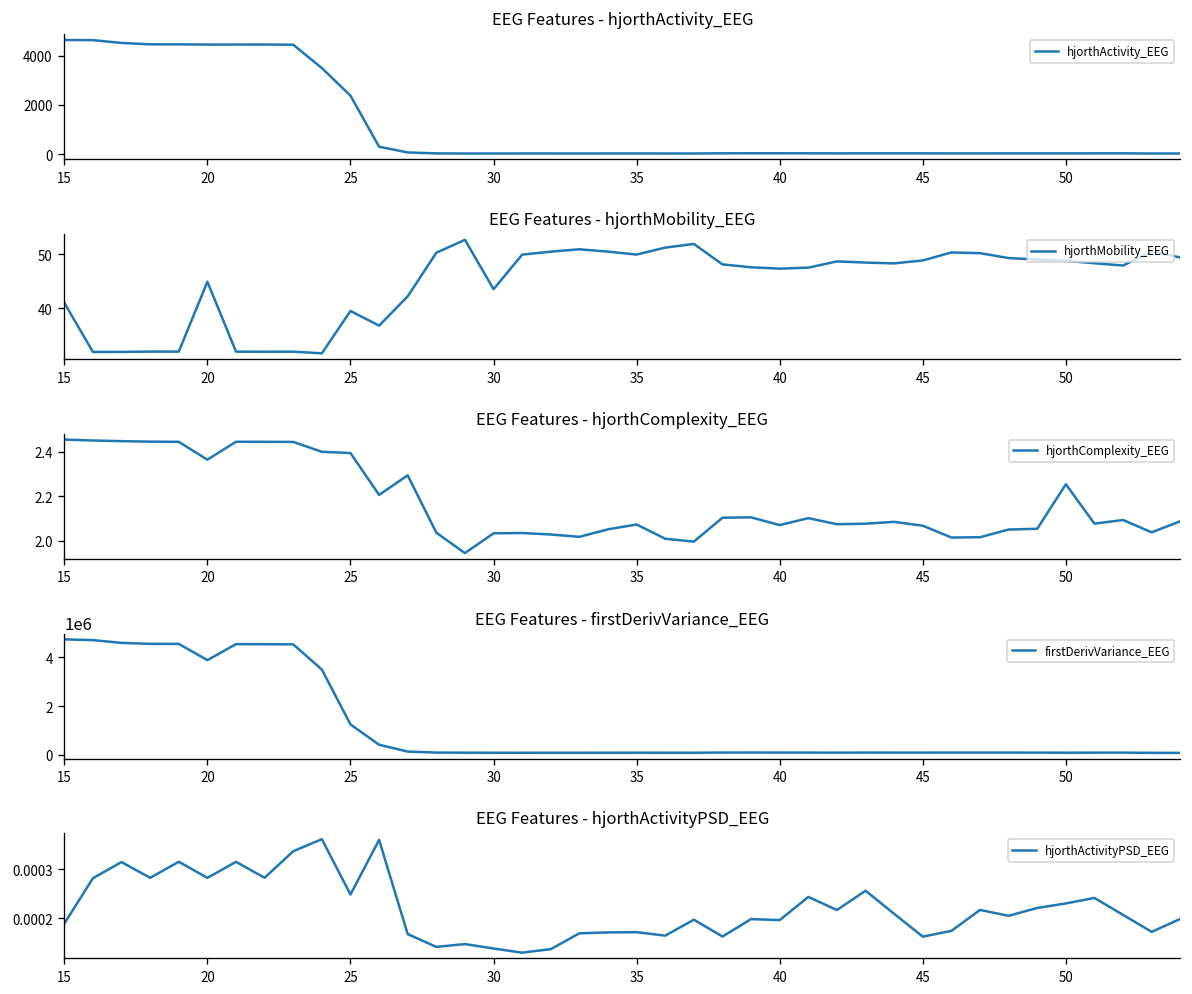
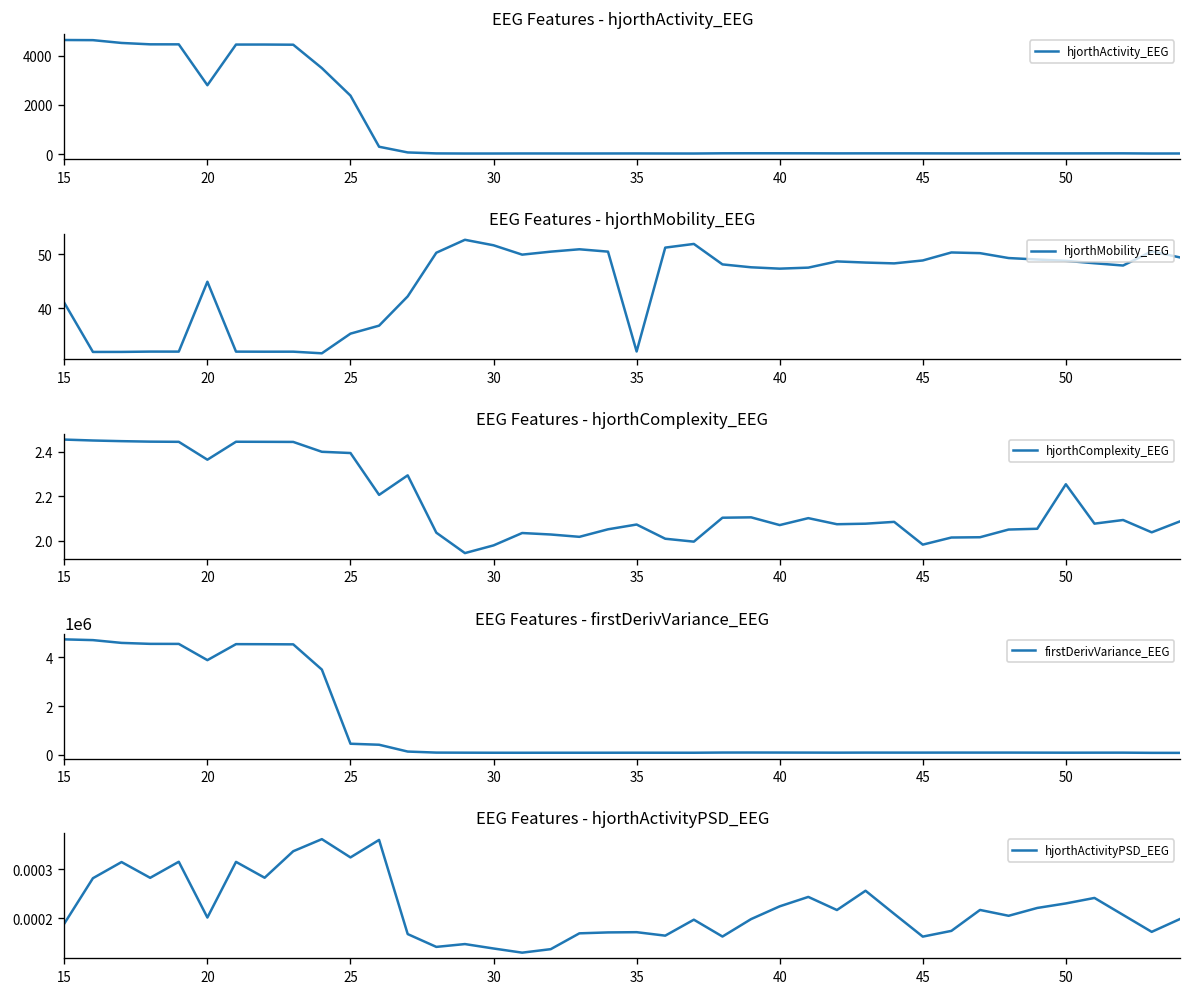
EEG Features - hjorthActivity_EEG, 20: 4500 -> 2800
EEG Features - hjorthMobility_EEG, 25: 39 -> 35
EEG Features - hjorthMobility_EEG, 30: 44 -> 52
EEG Features - hjorthMobility_EEG, 35: 50 -> 32
EEG Features - hjorthComplexity_EEG, 30: 2.03 -> 1.98
EEG Features - hjorthComplexity_EEG, 45: 2.07 -> 1.98
EEG Features - firstDerivVariance_EEG, 25: 1200000 -> 500000
EEG Features - hjorthActivityPSD_EEG, 20: 0.00028 -> 0.00020
EEG Features - hjorthActivityPSD_EEG, 25: 0.00025 -> 0.00032
EEG Features - hjorthActivityPSD_EEG, 40: 0.00020 -> 0.00022
